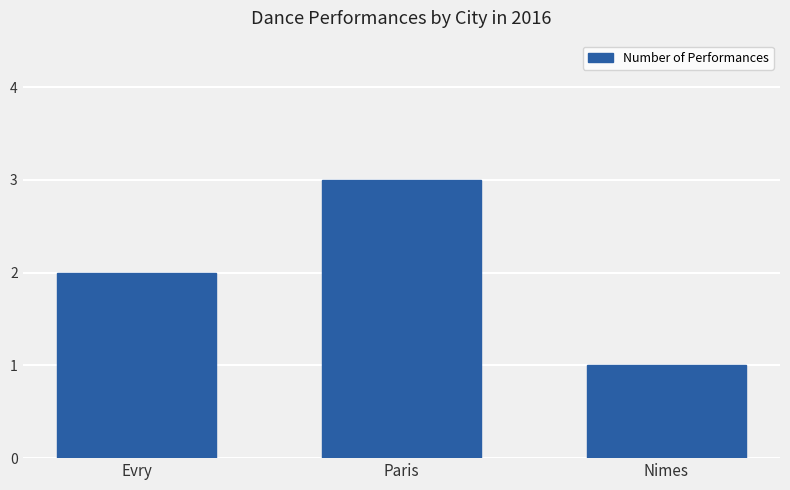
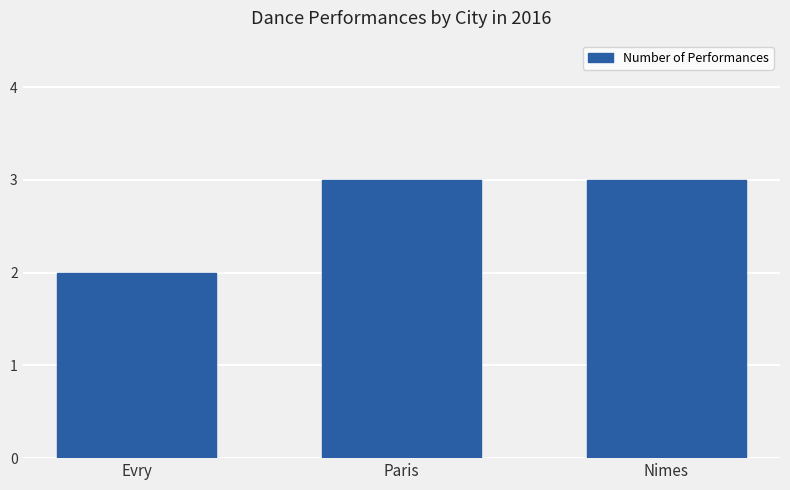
Nimes: 1 -> 3
